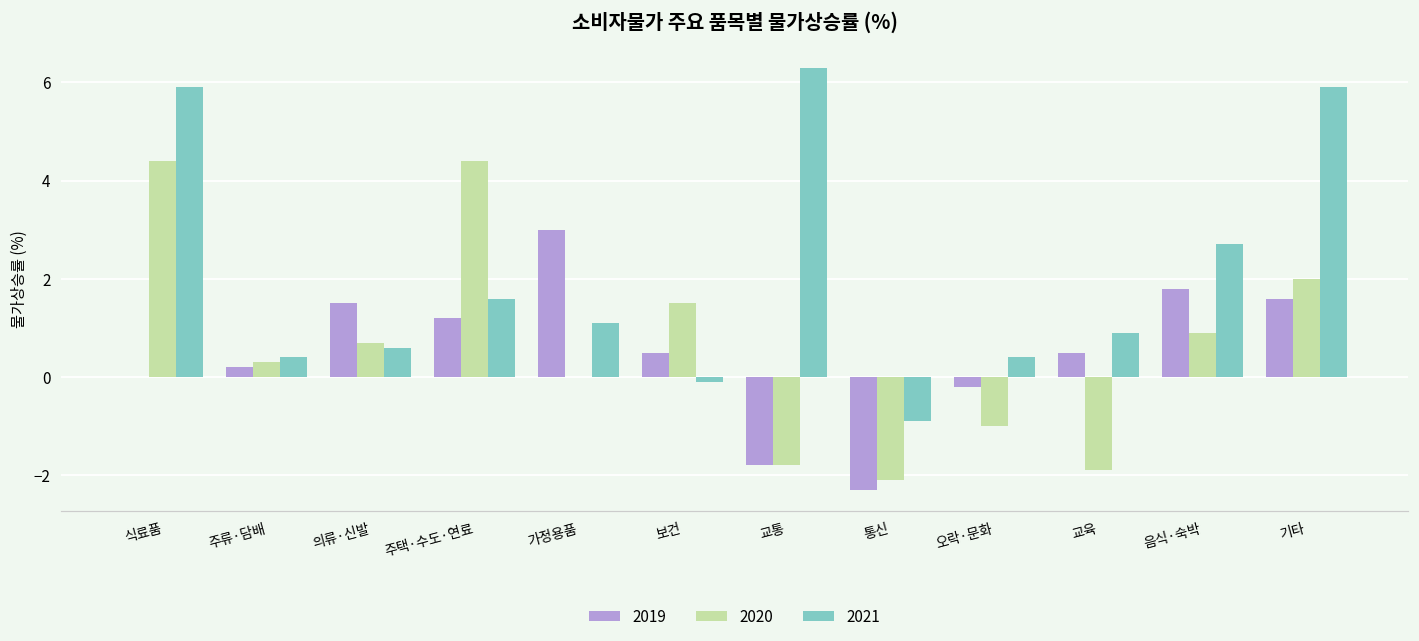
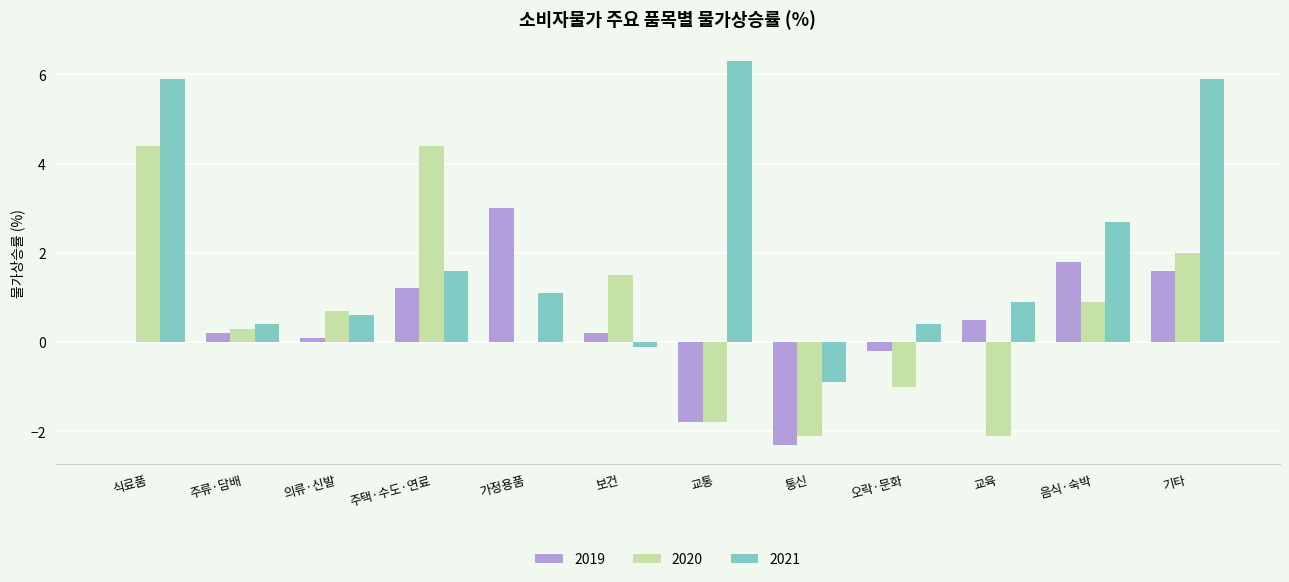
2019, 의류·신발: 1.5 -> 0.1
2019, 보건: 0.5 -> 0.2
2020, 교육: -1.9 -> -2.1
